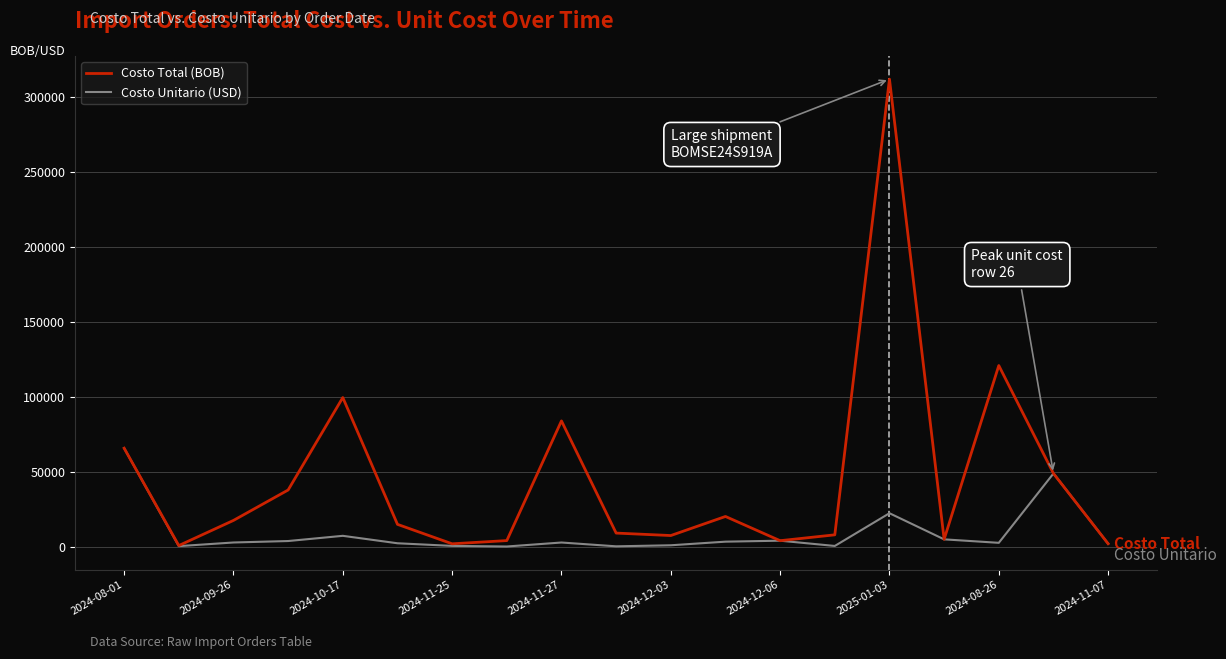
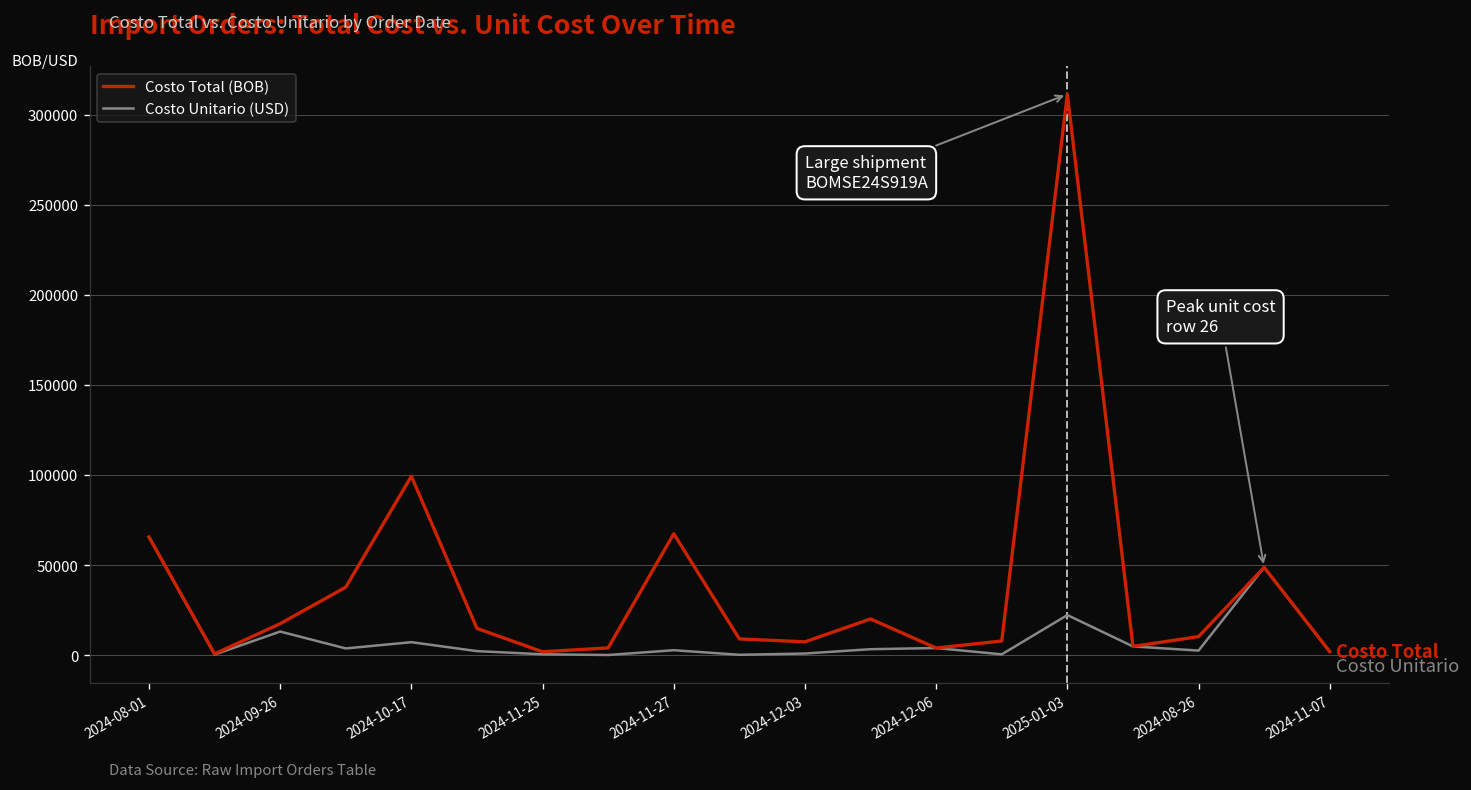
Costo Unitario (USD), 2024-09-26: 3000 -> 13000
Costo Total (BOB), 2024-11-27: 84000 -> 67000
Costo Total (BOB), 2024-08-26: 121000 -> 10000
